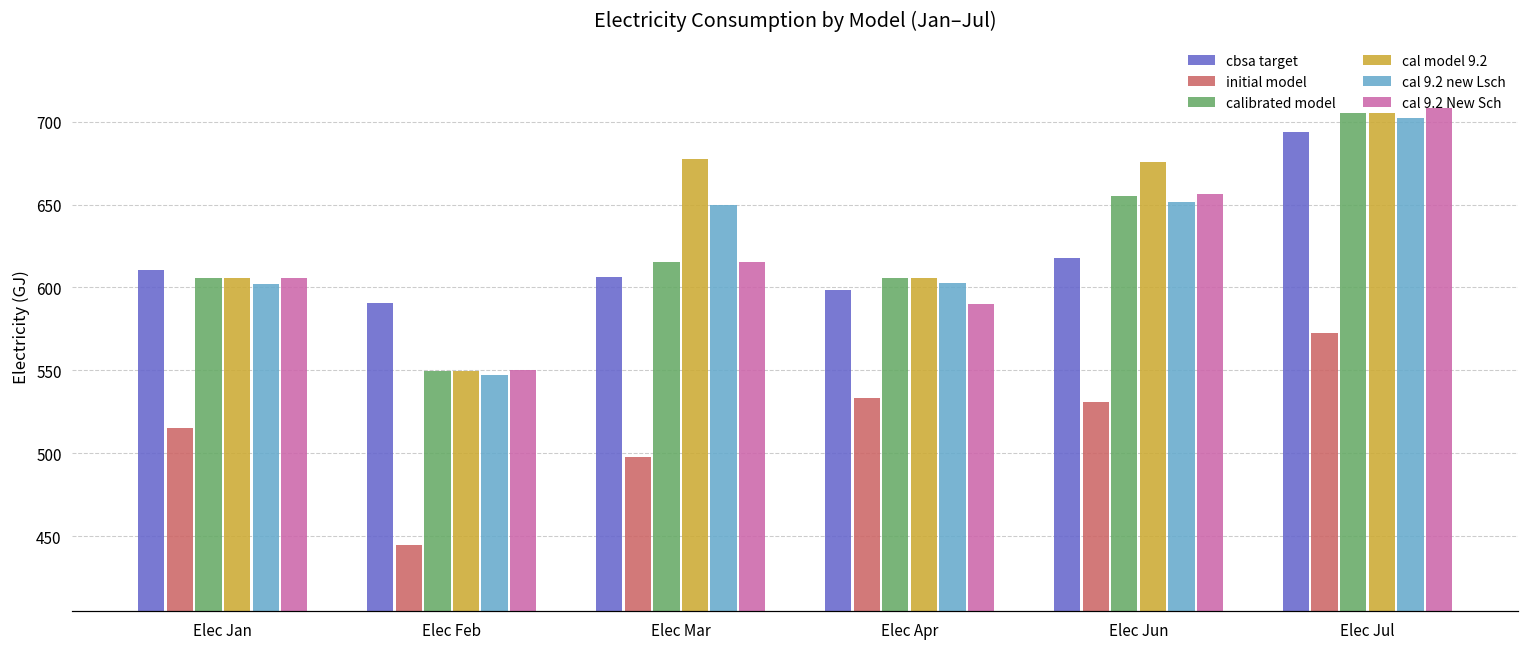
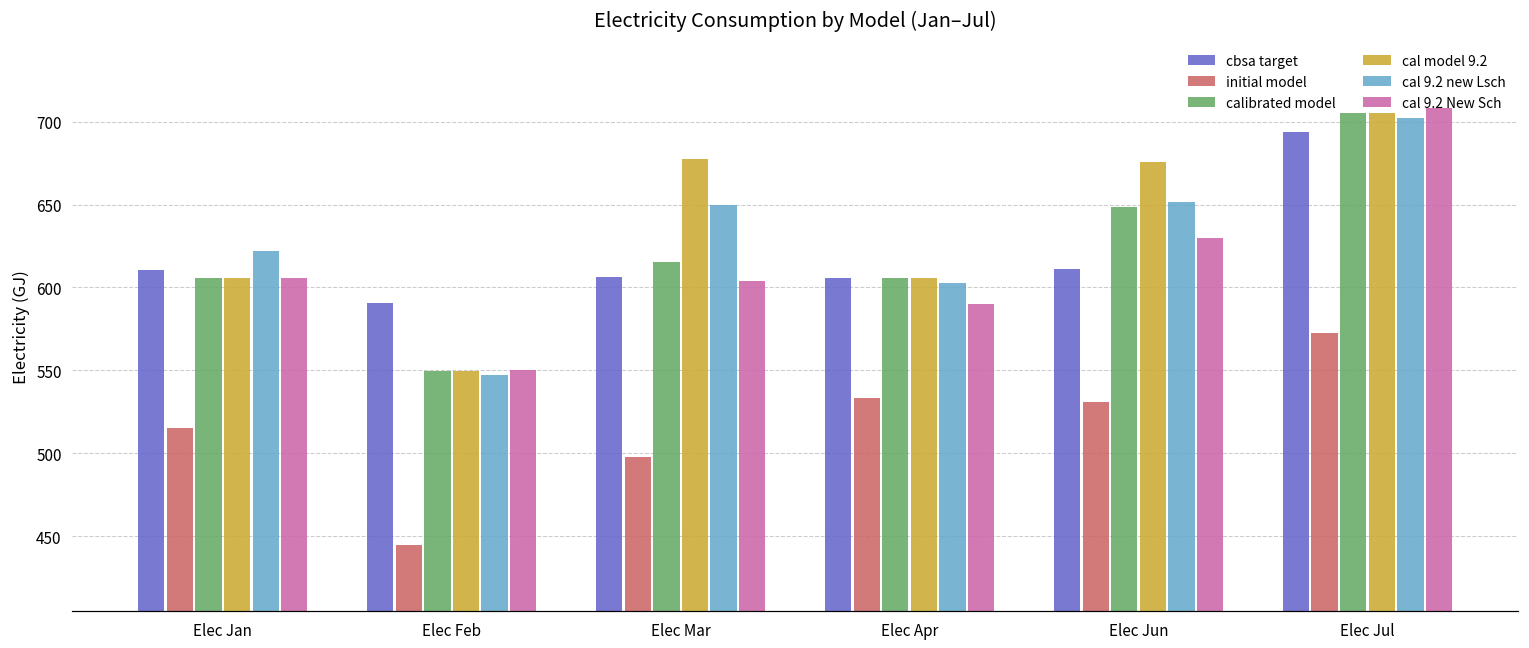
cal 9.2 new Lsch, Elec Jan: 602 -> 622
cal 9.2 New Sch, Elec Mar: 615 -> 604
cbsa target, Elec Apr: 598 -> 606
cbsa target, Elec Jun: 618 -> 611
calibrated model, Elec Jun: 655 -> 649
cal 9.2 New Sch, Elec Jun: 656 -> 630
